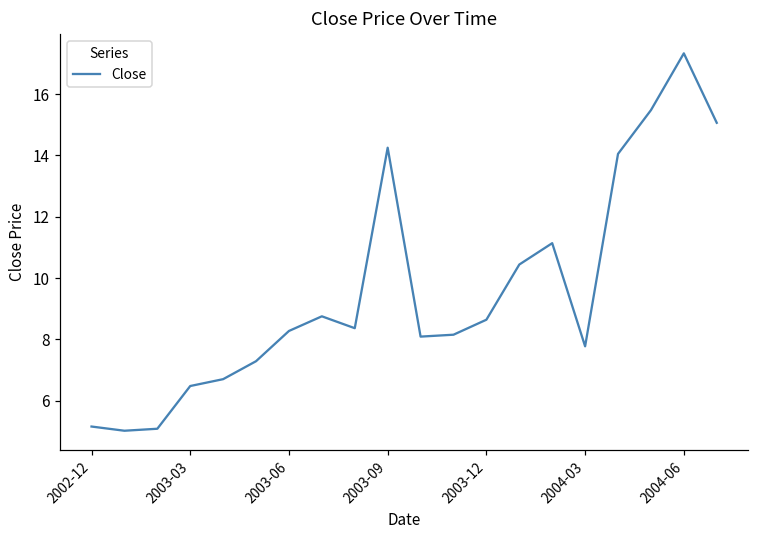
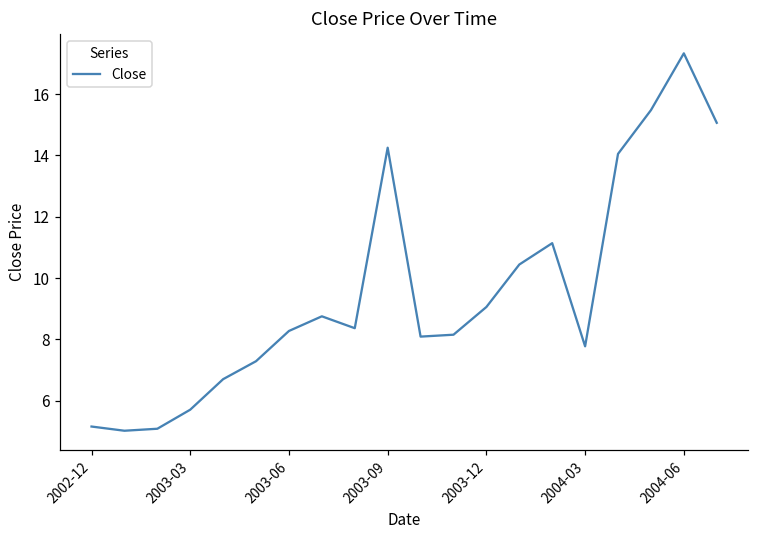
2003-03: 6.5 -> 5.7
2003-12: 8.6 -> 9.1
